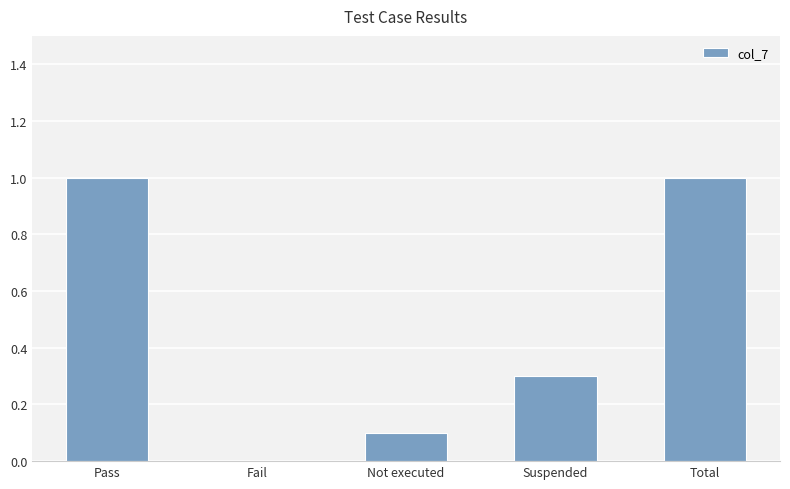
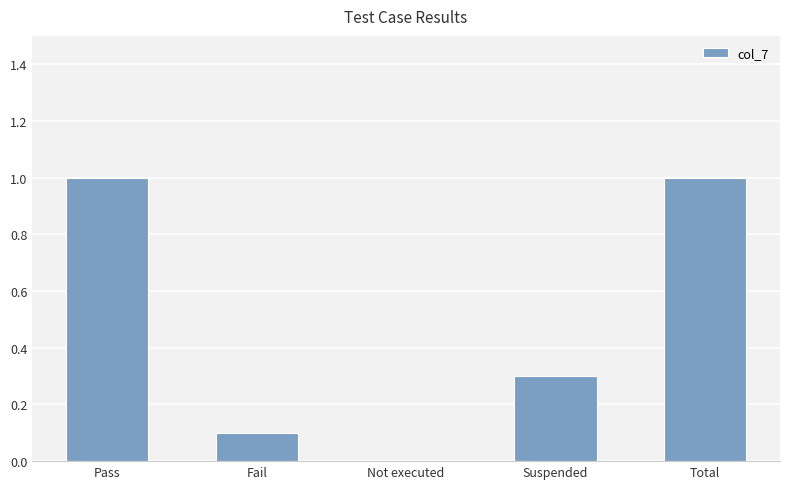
Fail: 0.0 -> 0.1
Not executed: 0.1 -> 0.0
